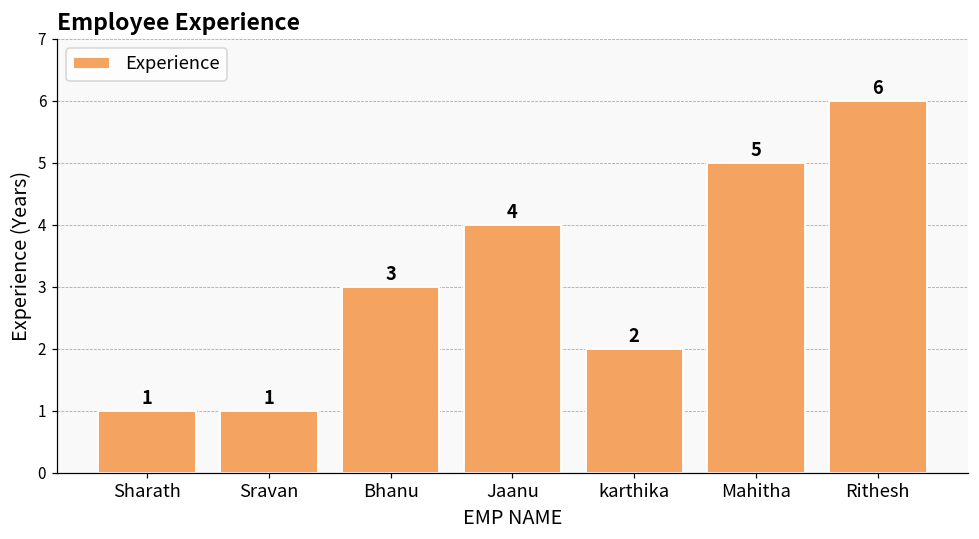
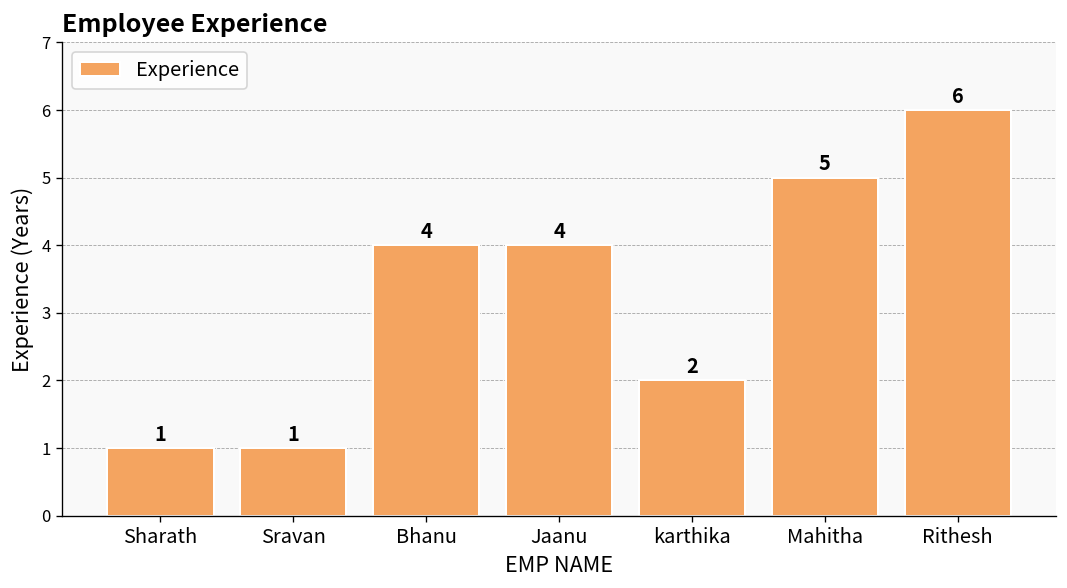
Bhanu: 3 -> 4
